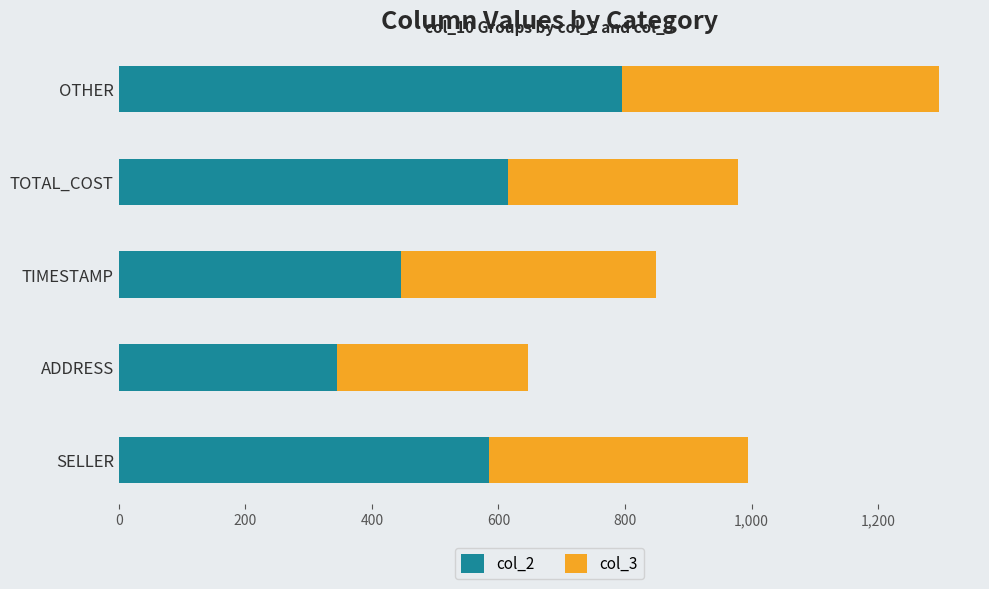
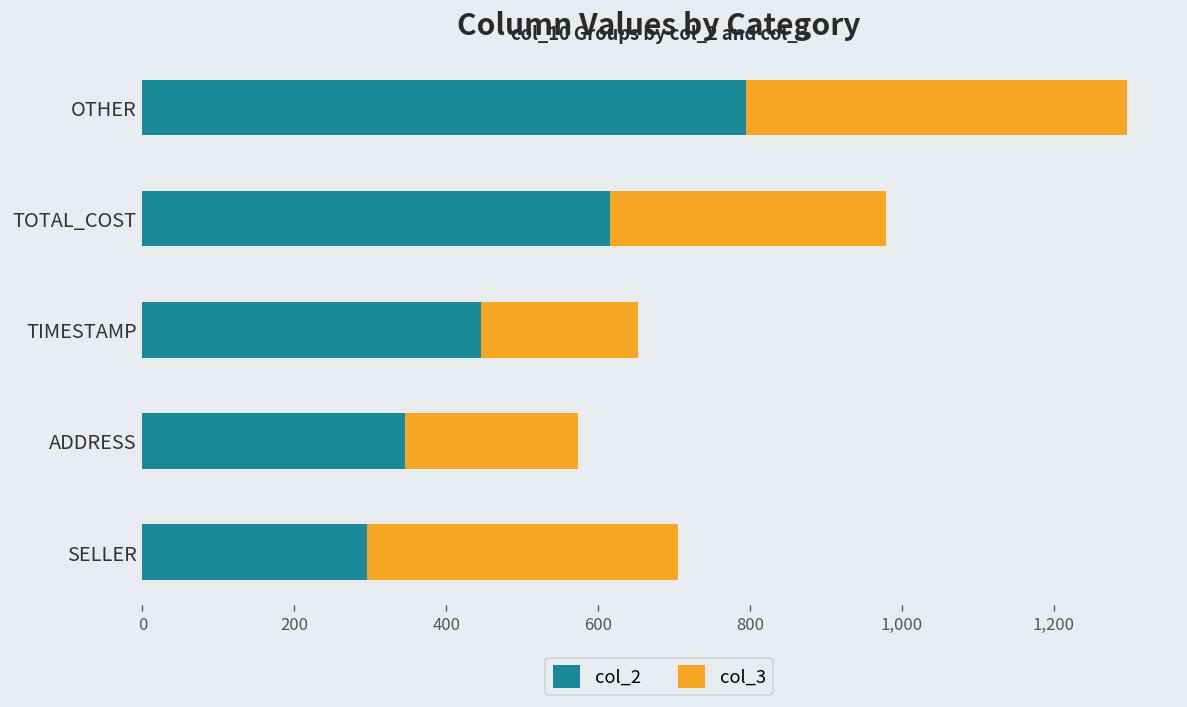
col_3, TIMESTAMP: 400 -> 210
col_3, ADDRESS: 300 -> 230
col_2, SELLER: 590 -> 300
